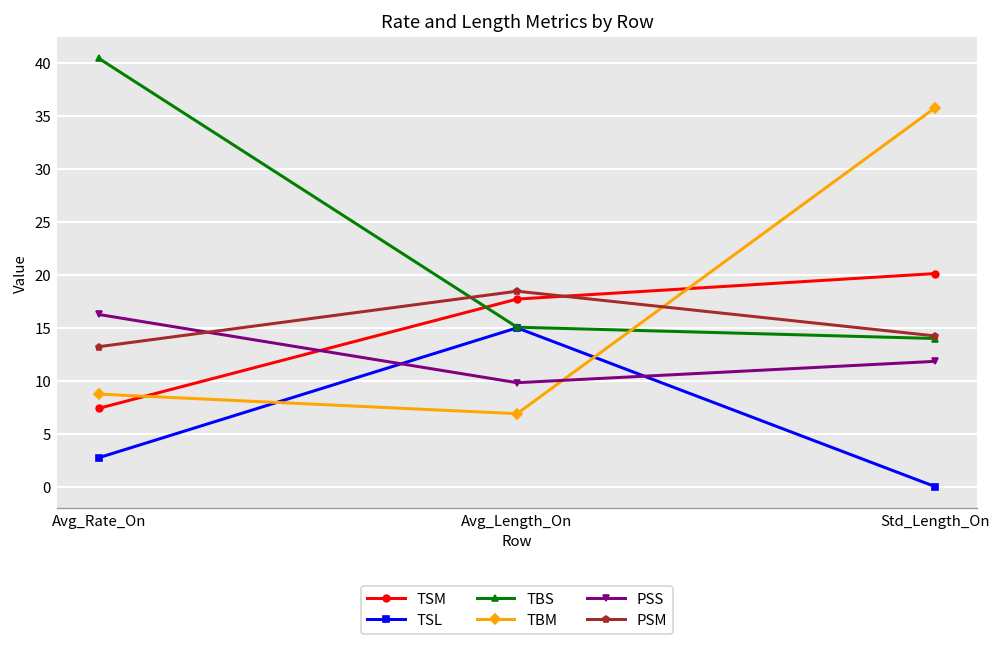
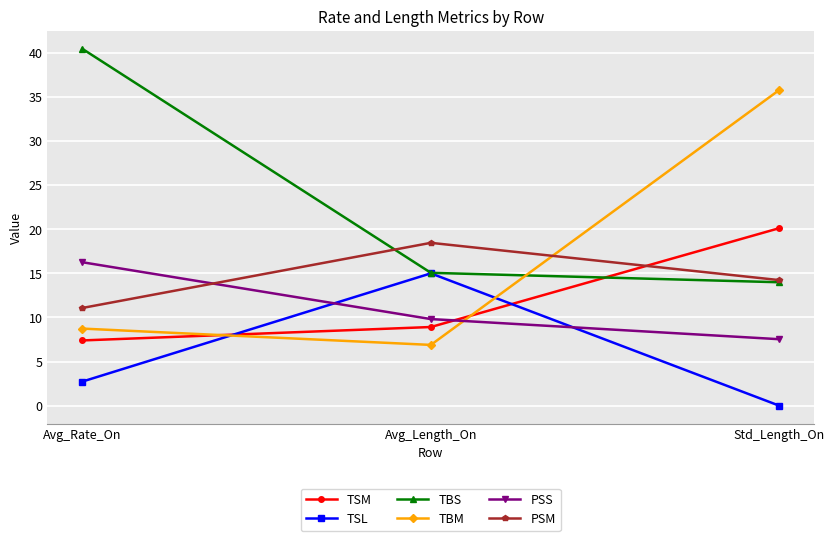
PSM, Avg_Rate_On: 13 -> 11
TSM, Avg_Length_On: 18 -> 9
PSS, Std_Length_On: 12 -> 8
